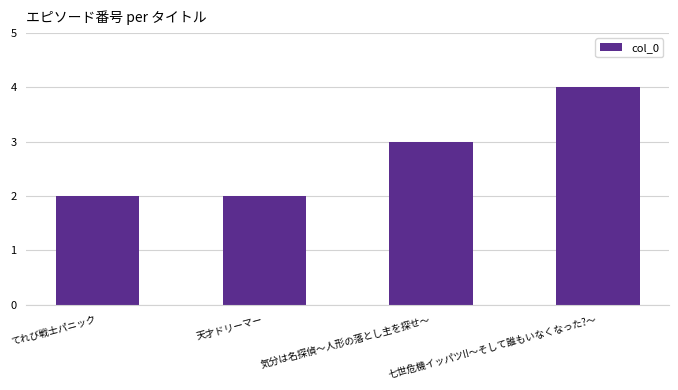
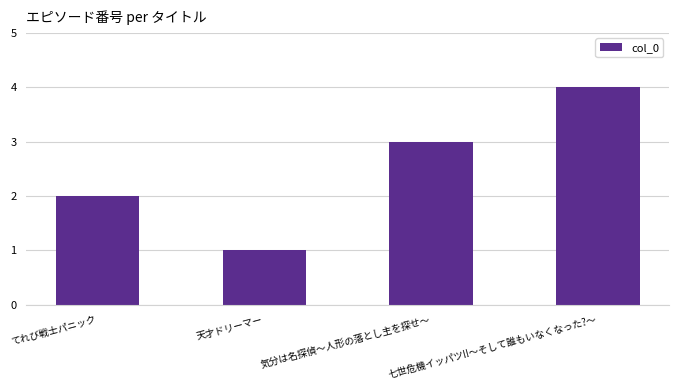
天才ドリーマー: 2 -> 1
